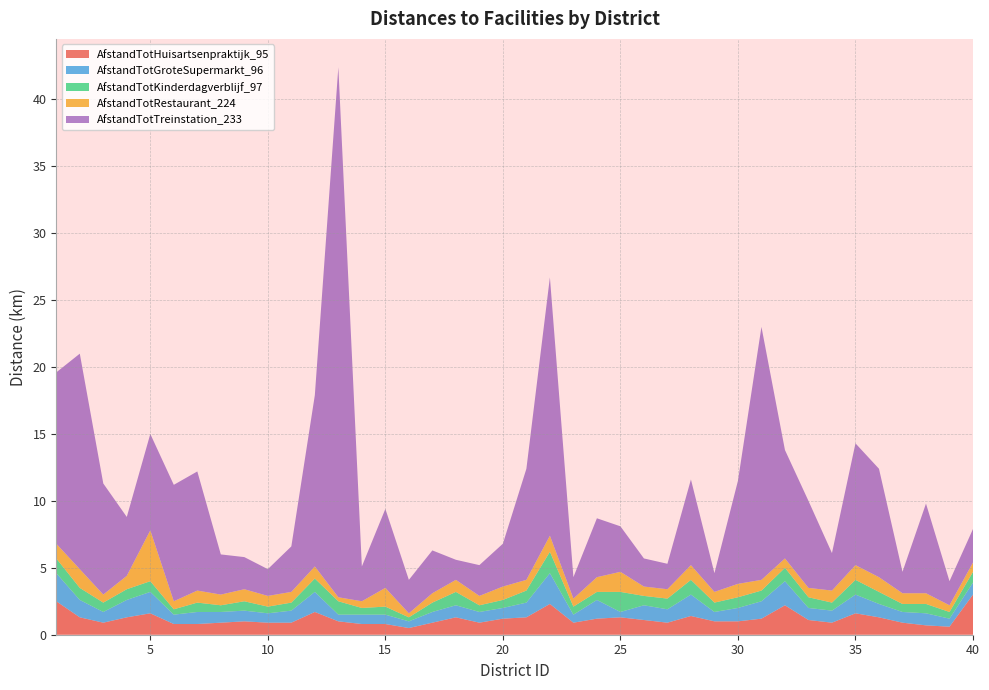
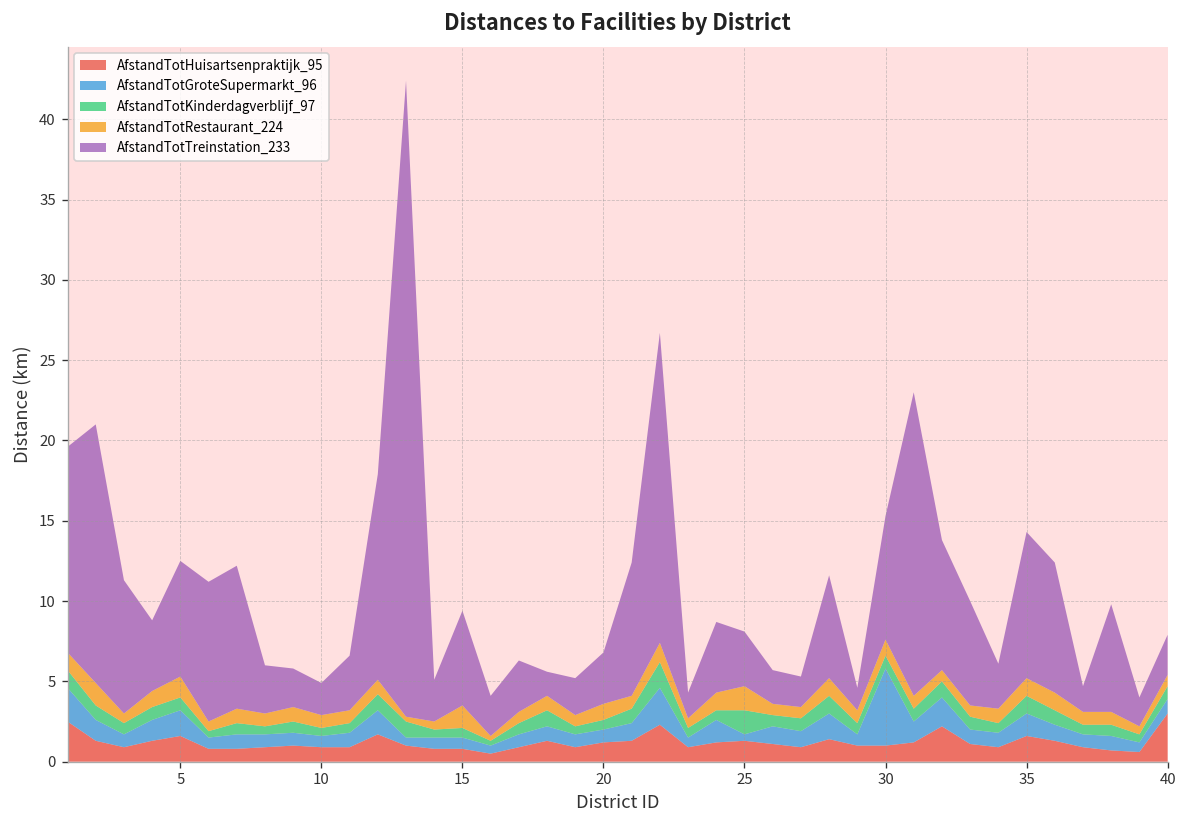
AfstandTotRestaurant_224, 5: 3.8 -> 1.3
AfstandTotGroteSupermarkt_96, 30: 1.0 -> 4.8
